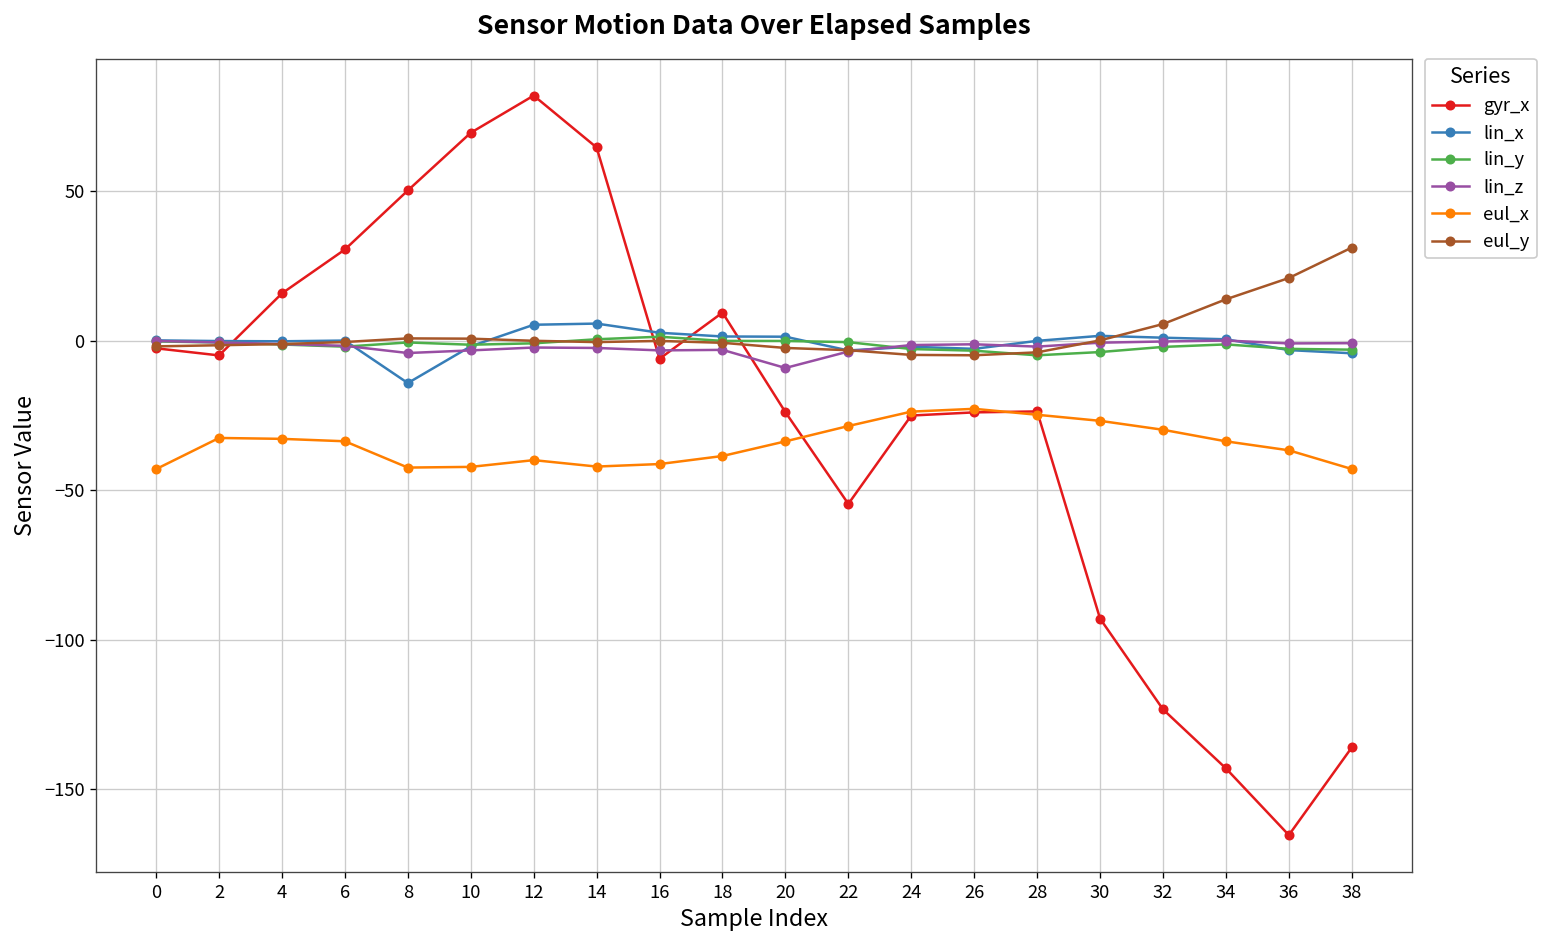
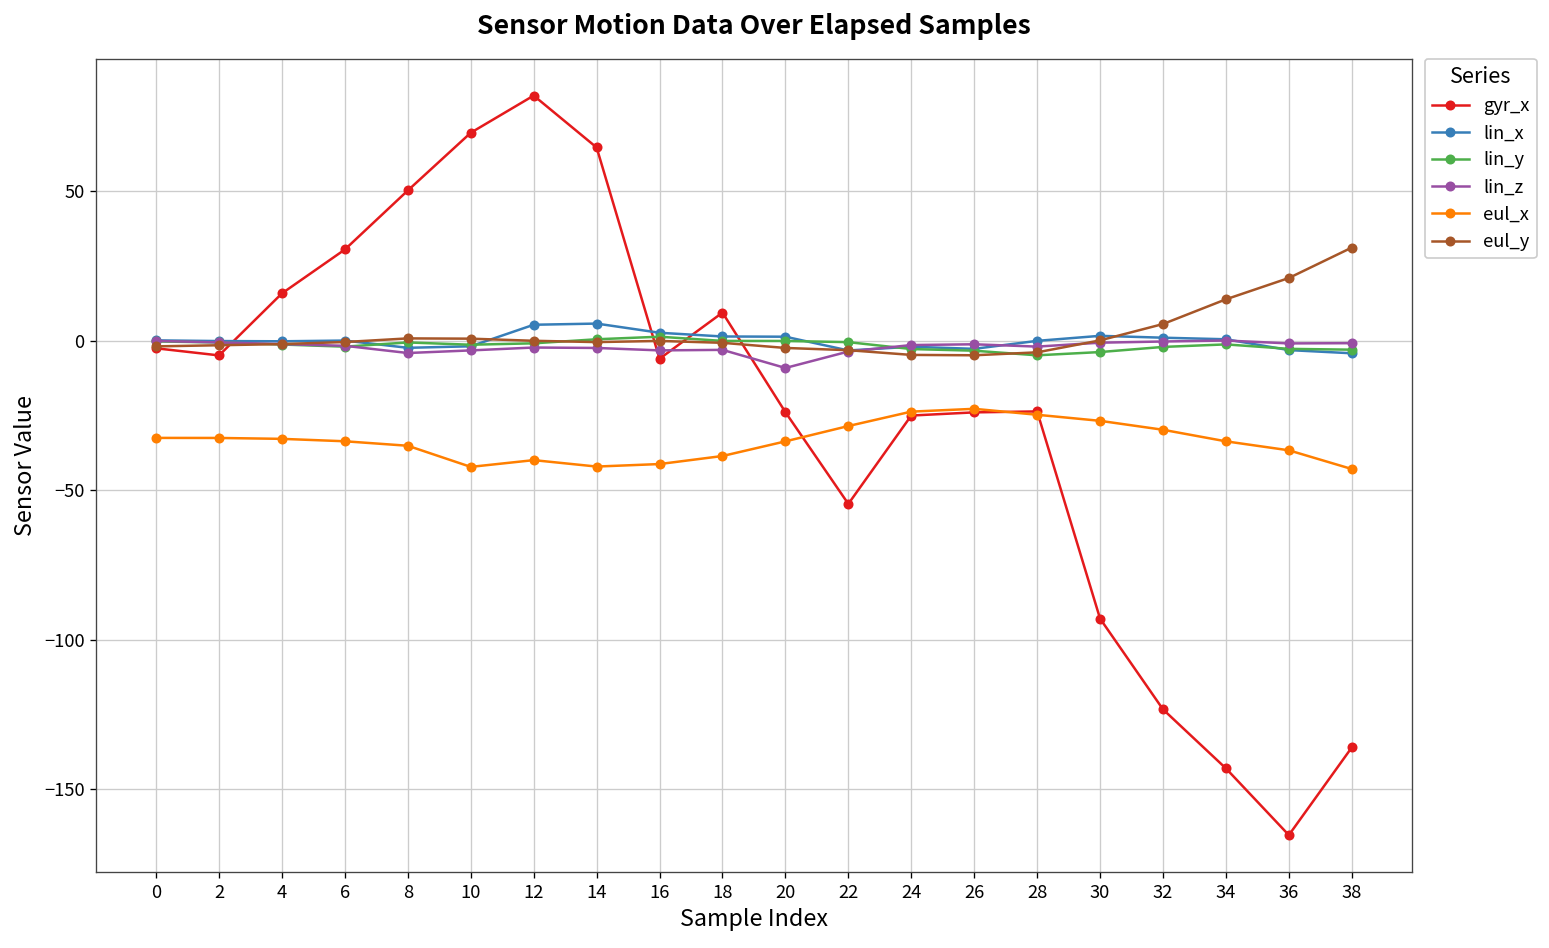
eul_x, 0: -43 -> -32
lin_x, 8: -14 -> -2
eul_x, 8: -42 -> -35
